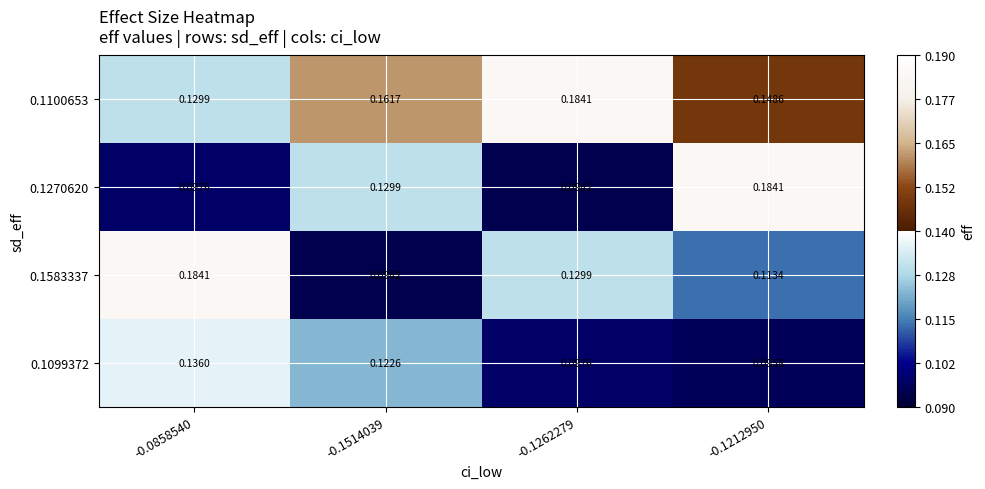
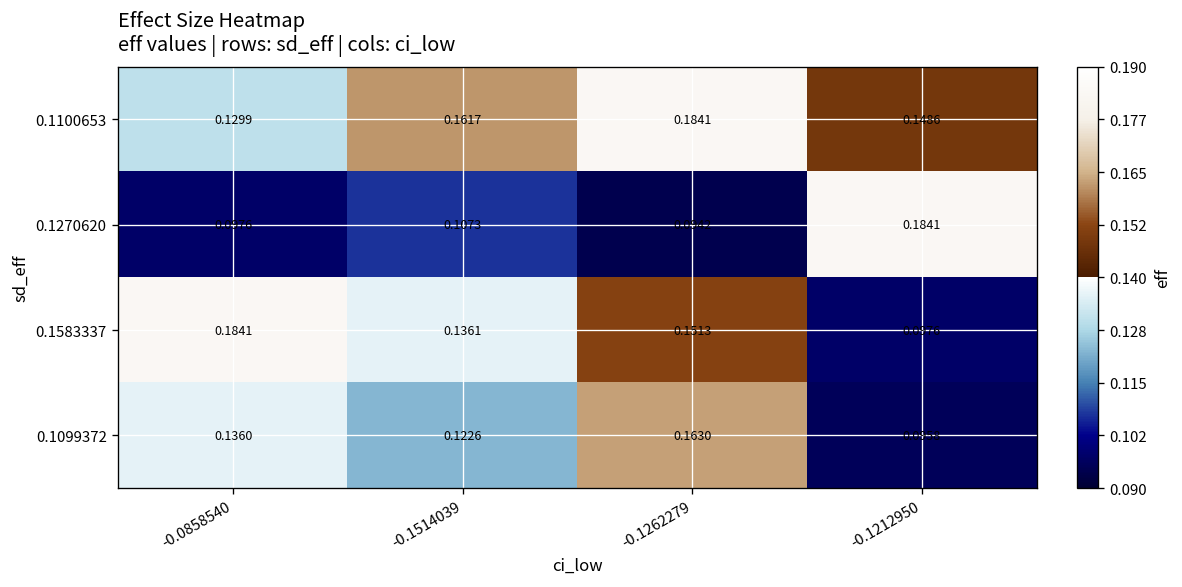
0.1270620, -0.1514039: 0.1299 -> 0.1073
0.1583337, -0.1514039: 0.0942 -> 0.1361
0.1583337, -0.1262279: 0.1299 -> 0.1513
0.1583337, -0.1212950: 0.1134 -> 0.0976
0.1099372, -0.1262279: 0.0976 -> 0.1630
